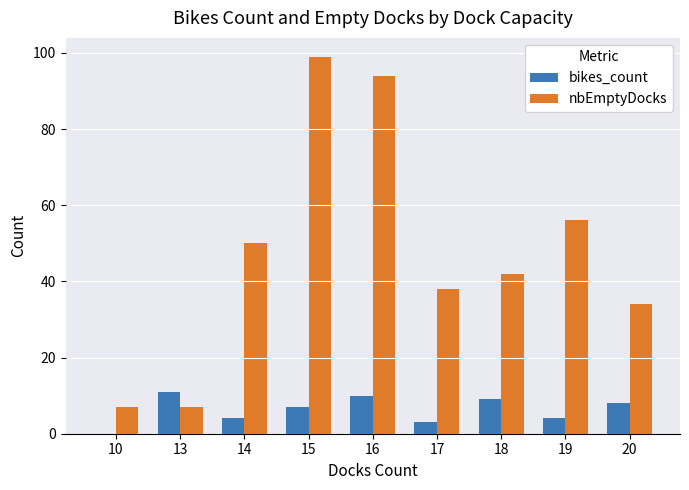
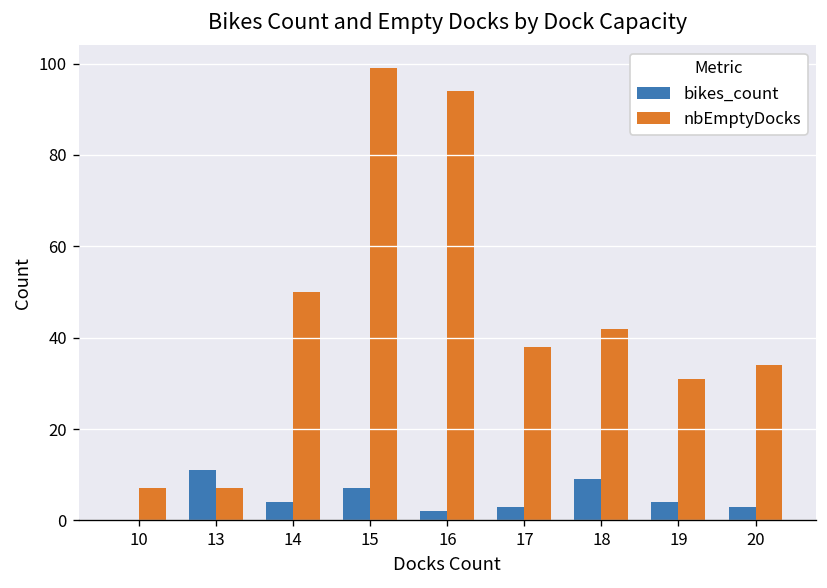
bikes_count, 16: 10 -> 2
nbEmptyDocks, 19: 56 -> 31
bikes_count, 20: 8 -> 3
